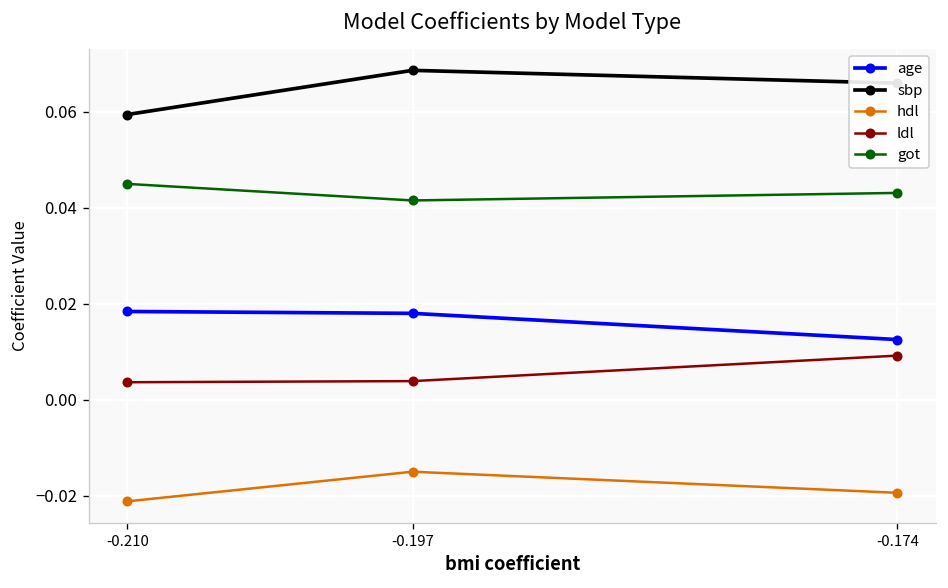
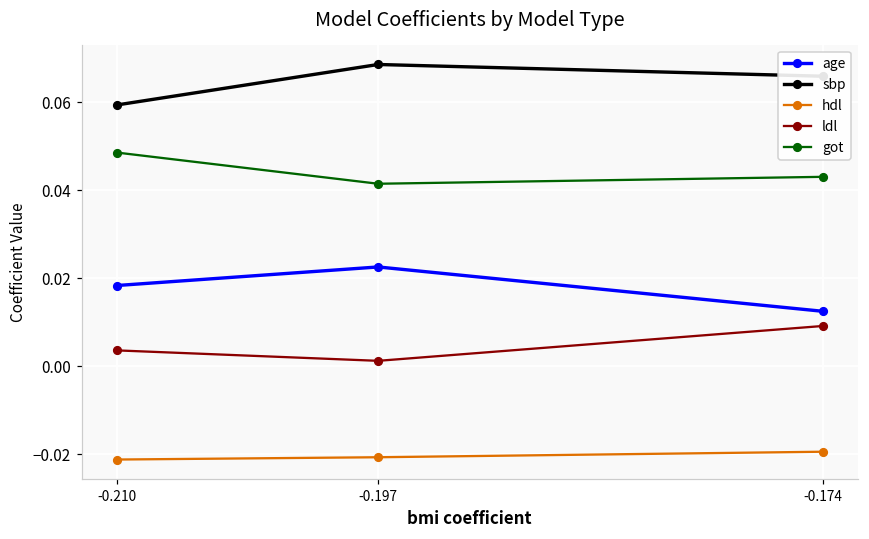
got, -0.210: 0.045 -> 0.049
age, -0.197: 0.018 -> 0.023
hdl, -0.197: -0.015 -> -0.021
ldl, -0.197: 0.004 -> 0.001
